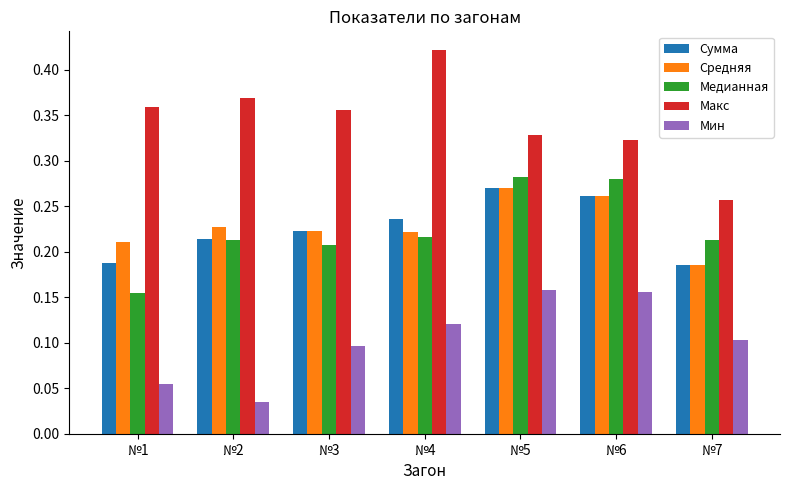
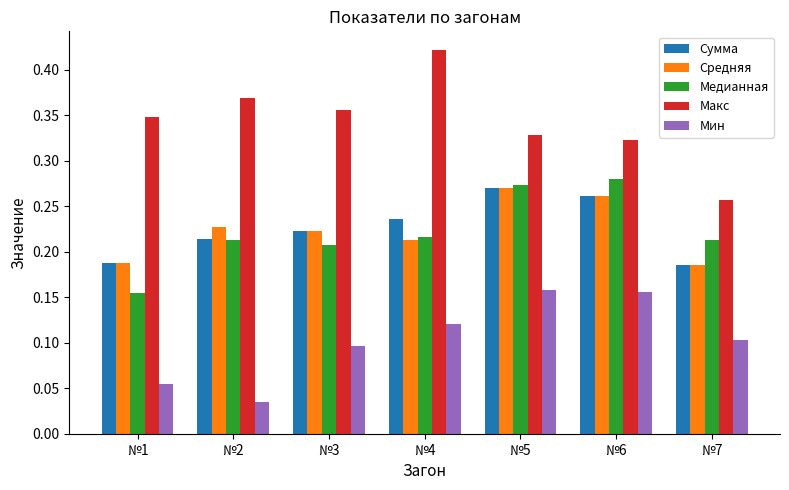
Средняя, №1: 0.21 -> 0.19
Макс, №1: 0.36 -> 0.35
Средняя, №4: 0.22 -> 0.21
Медианная, №5: 0.28 -> 0.27
